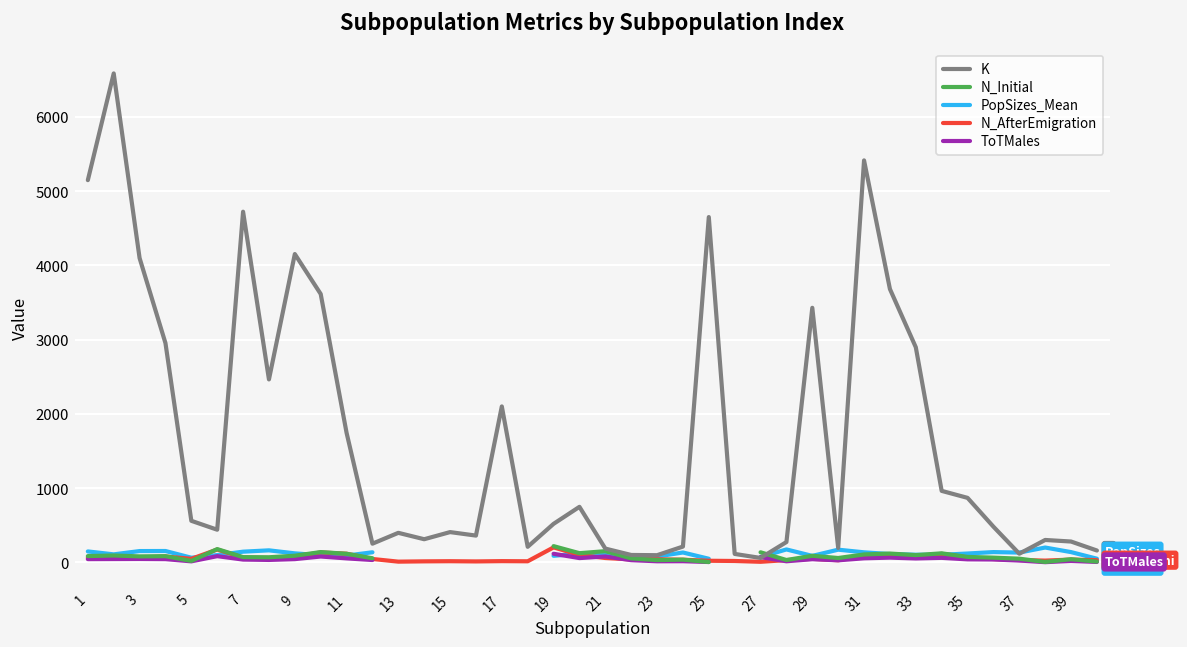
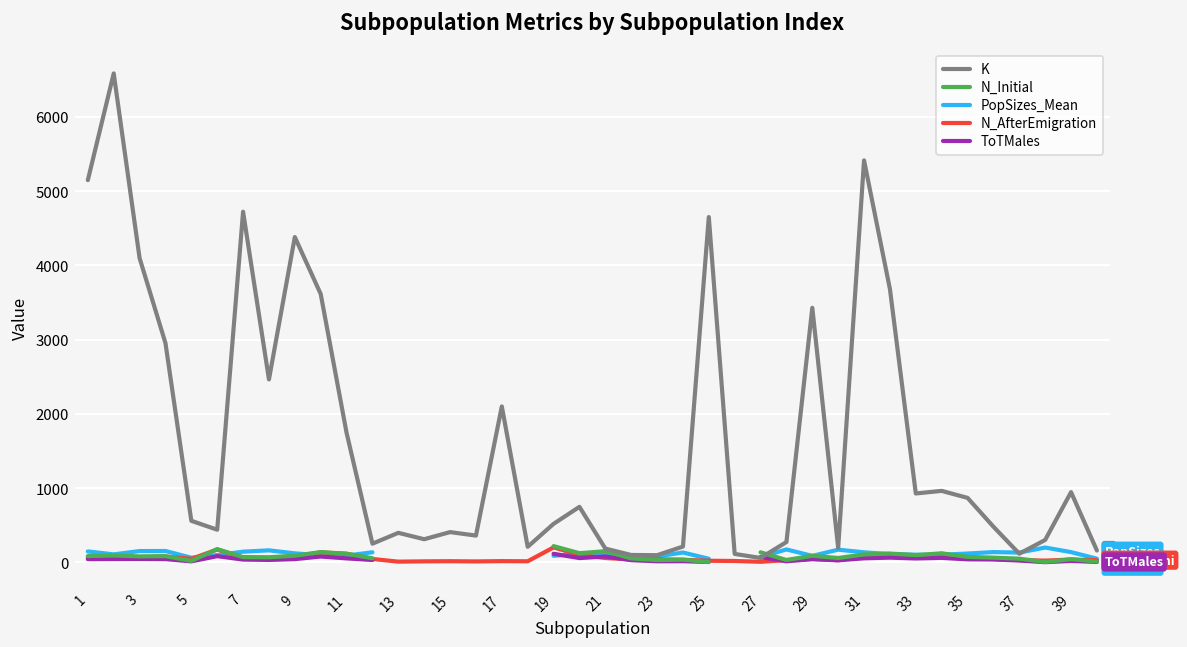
K, 9: 4200 -> 4400
K, 33: 2900 -> 900
K, 39: 300 -> 900
